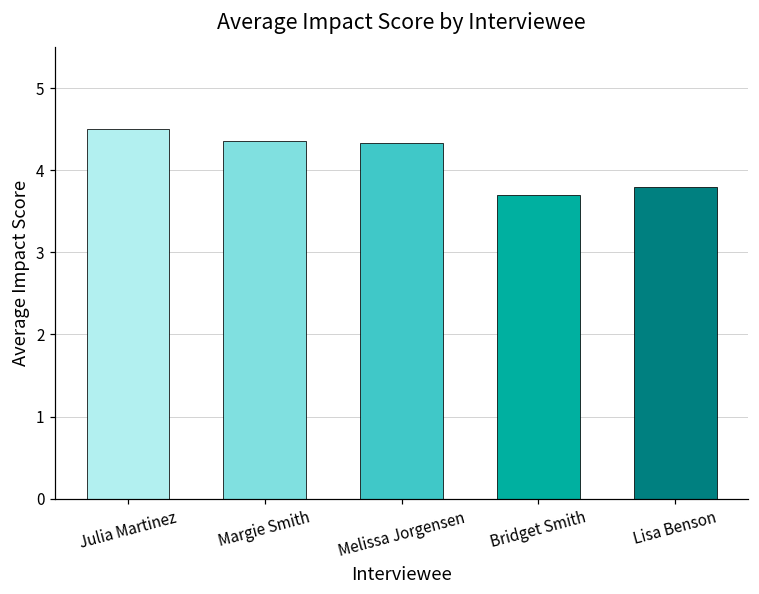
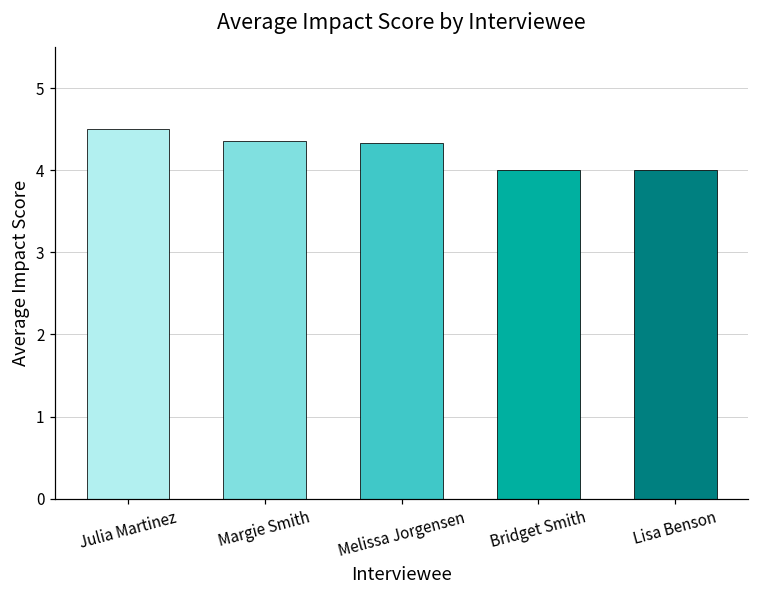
Bridget Smith: 3.7 -> 4.0
Lisa Benson: 3.8 -> 4.0
